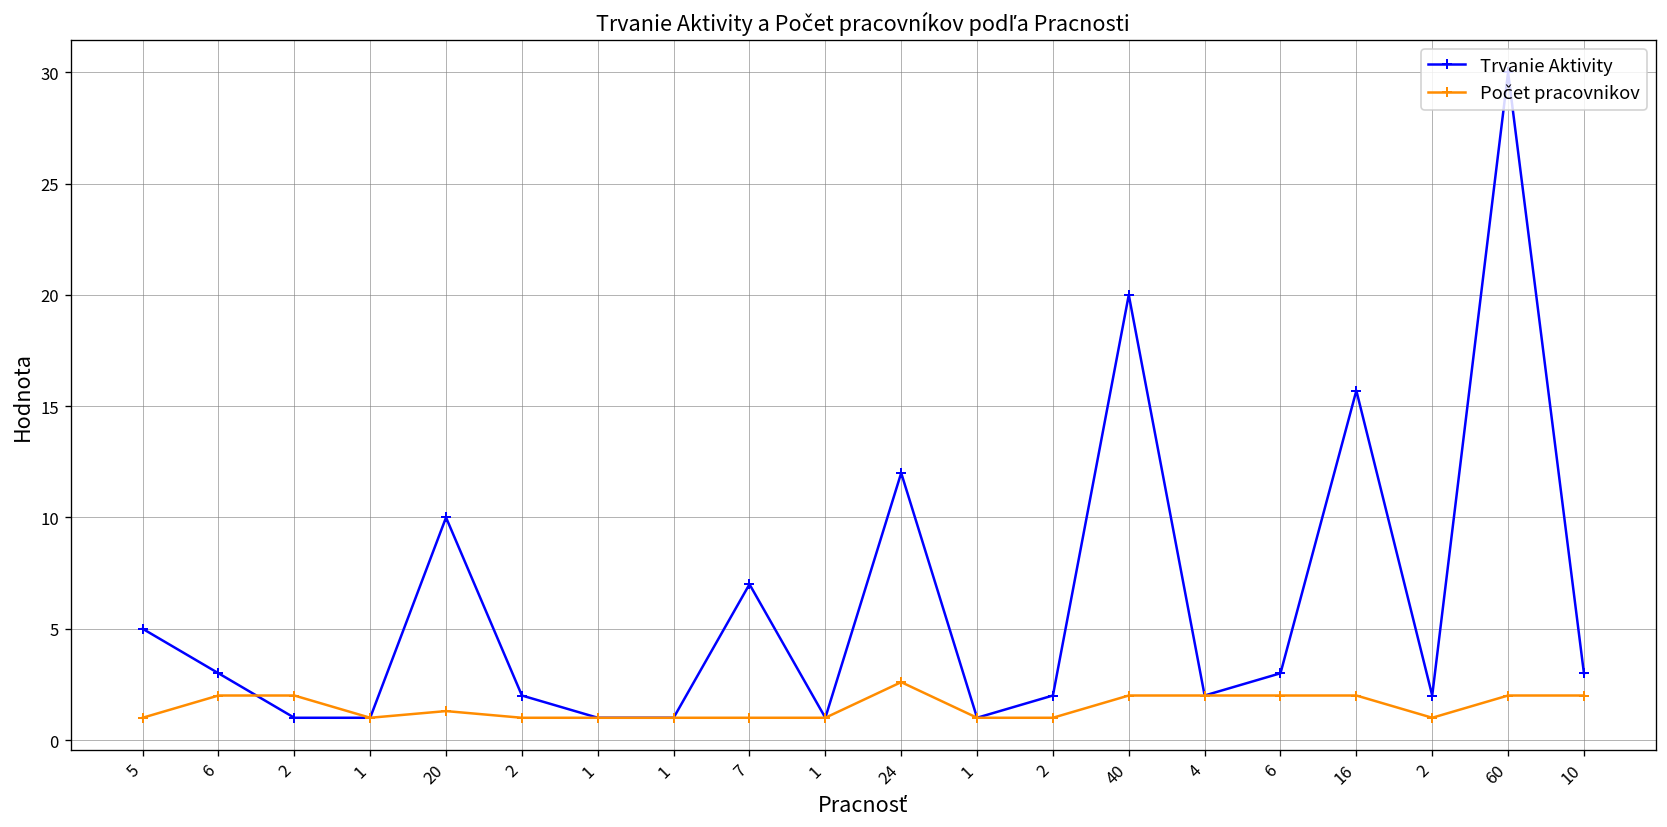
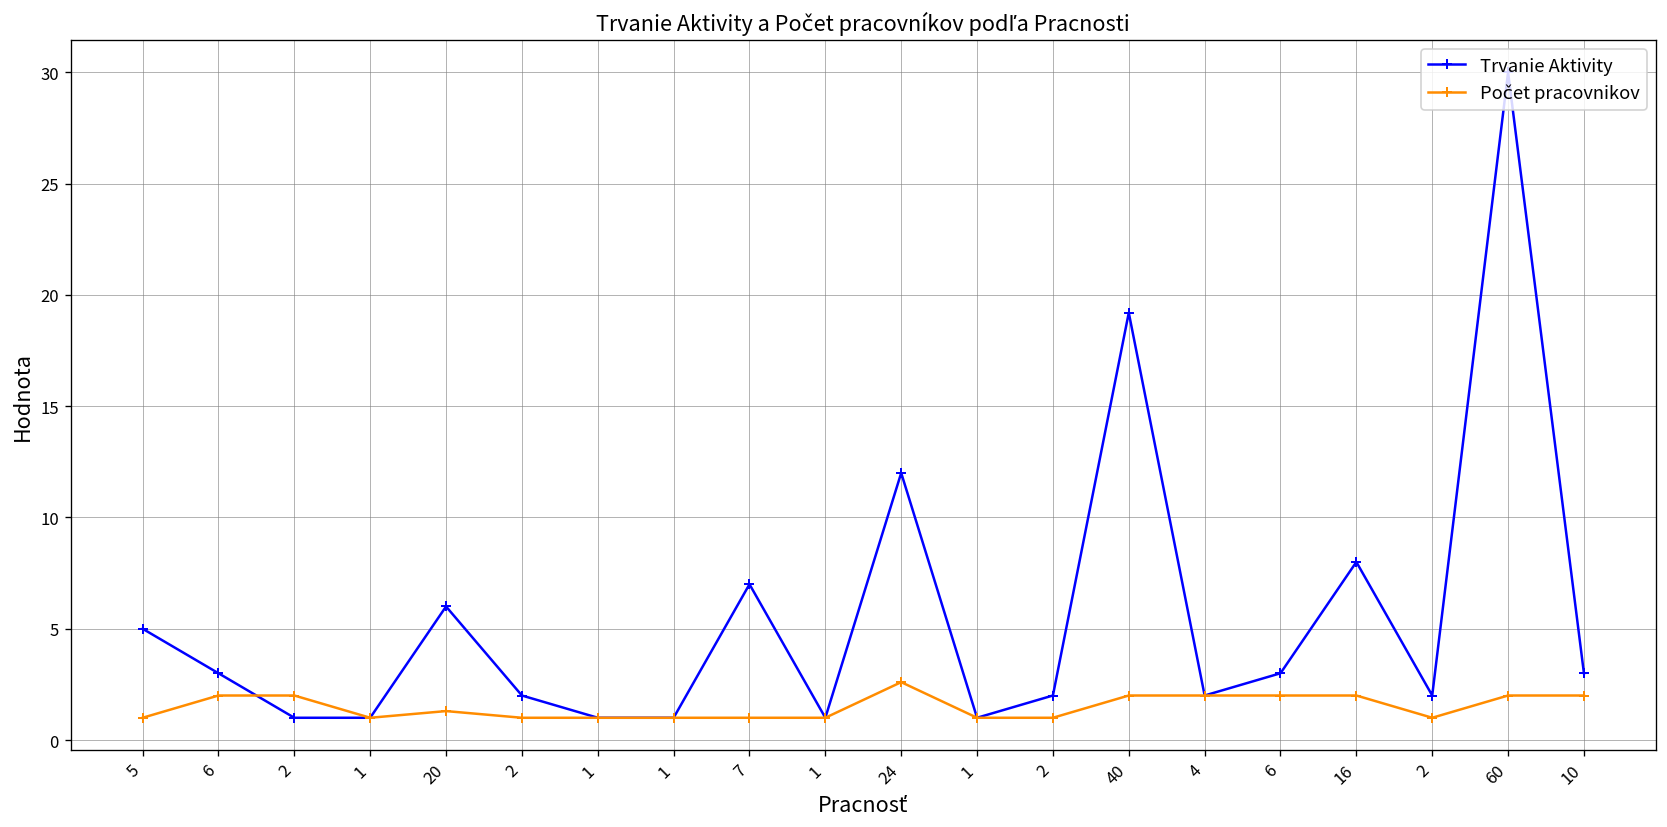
Trvanie Aktivity, 20: 10 -> 6
Trvanie Aktivity, 40: 20.0 -> 19.2
Trvanie Aktivity, 16: 15.7 -> 8.0
